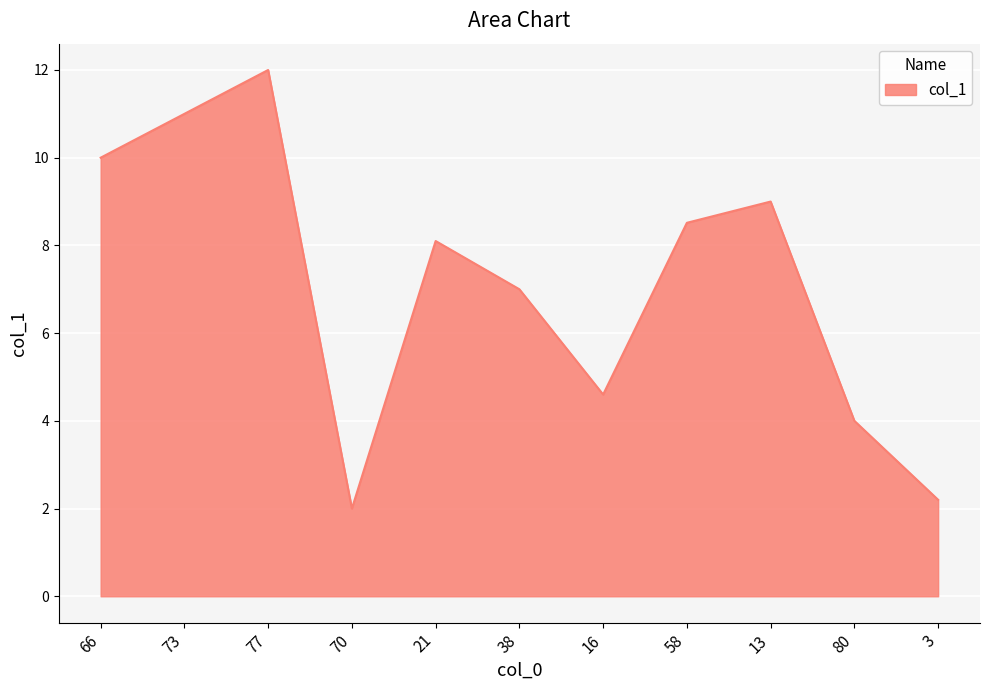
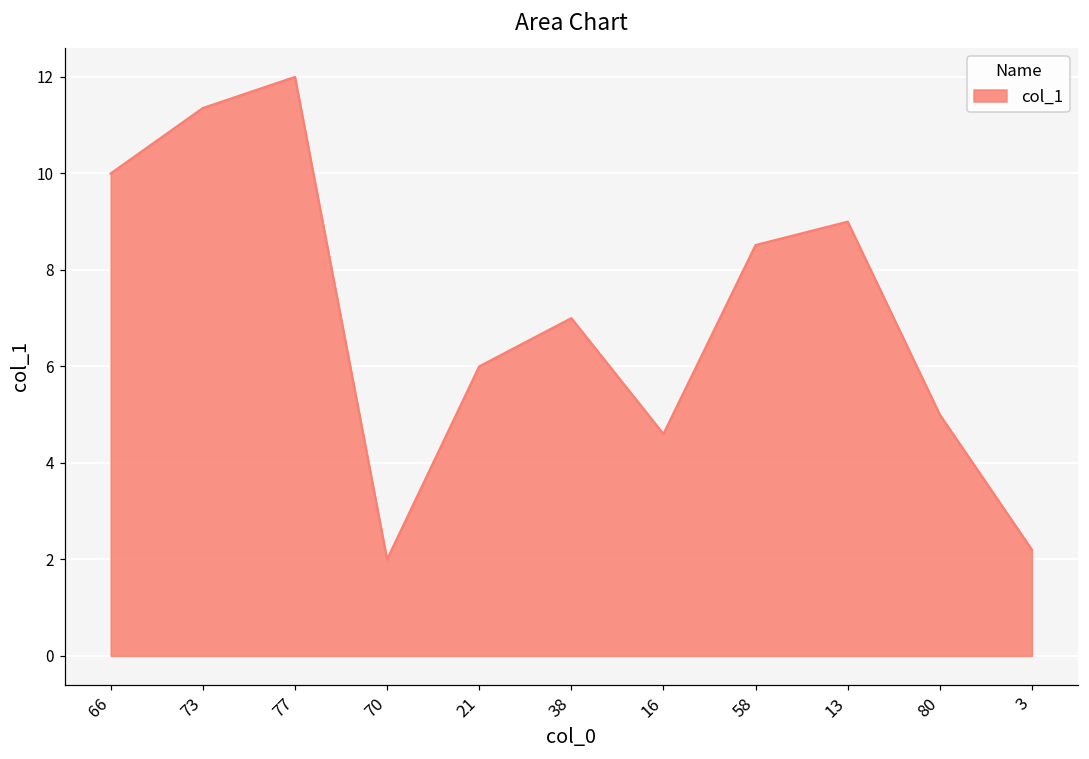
73: 11.0 -> 11.4
21: 8.1 -> 6.0
80: 4 -> 5
